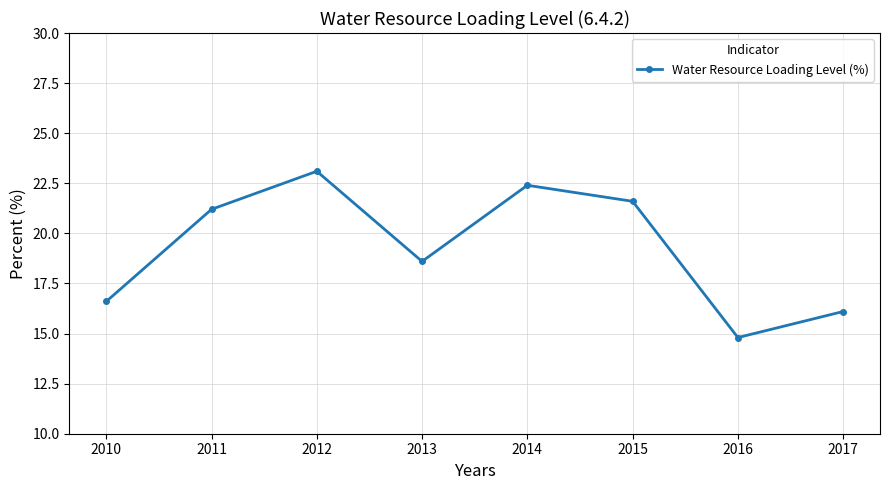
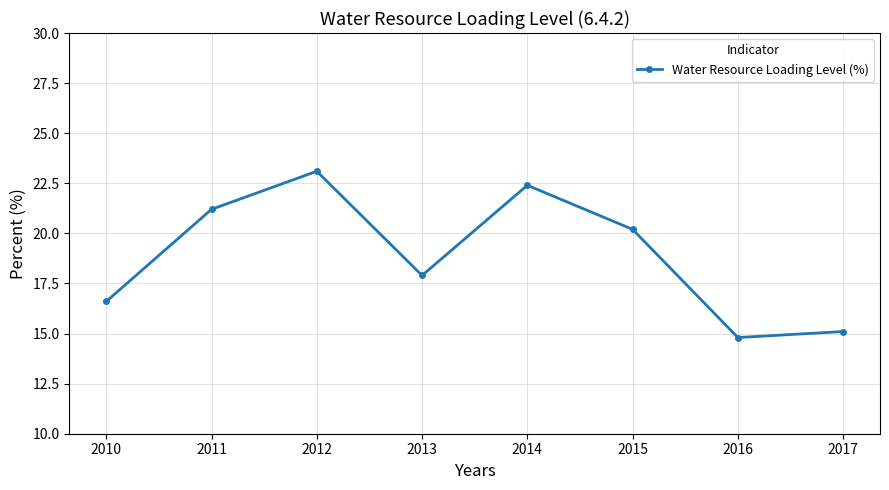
2013: 18.6 -> 17.9
2015: 21.6 -> 20.2
2017: 16.1 -> 15.1
